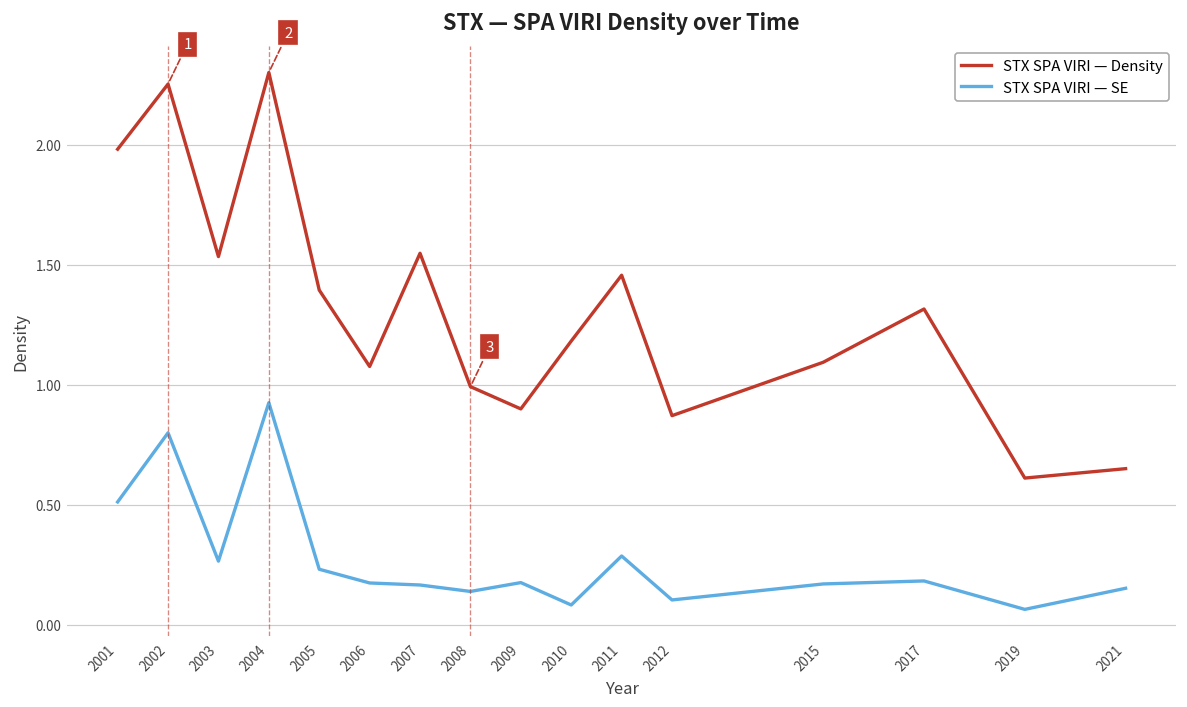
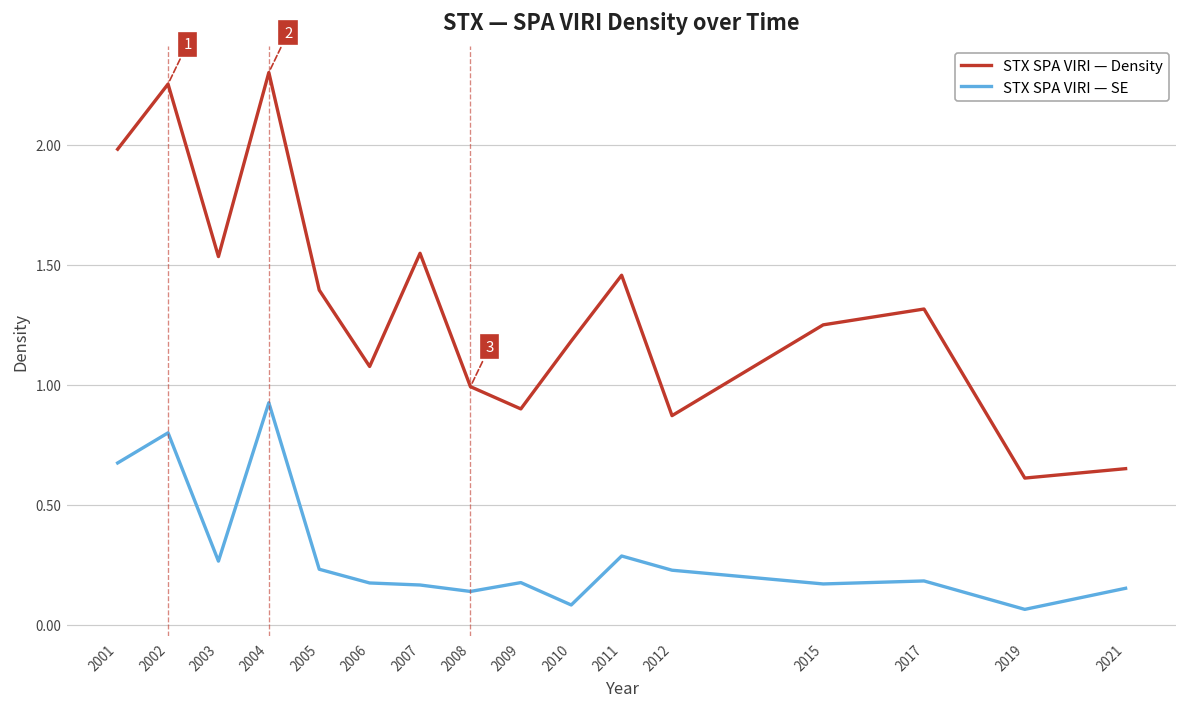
STX SPA VIRI — SE, 2001: 0.51 -> 0.67
STX SPA VIRI — SE, 2012: 0.10 -> 0.23
STX SPA VIRI — Density, 2015: 1.09 -> 1.25
